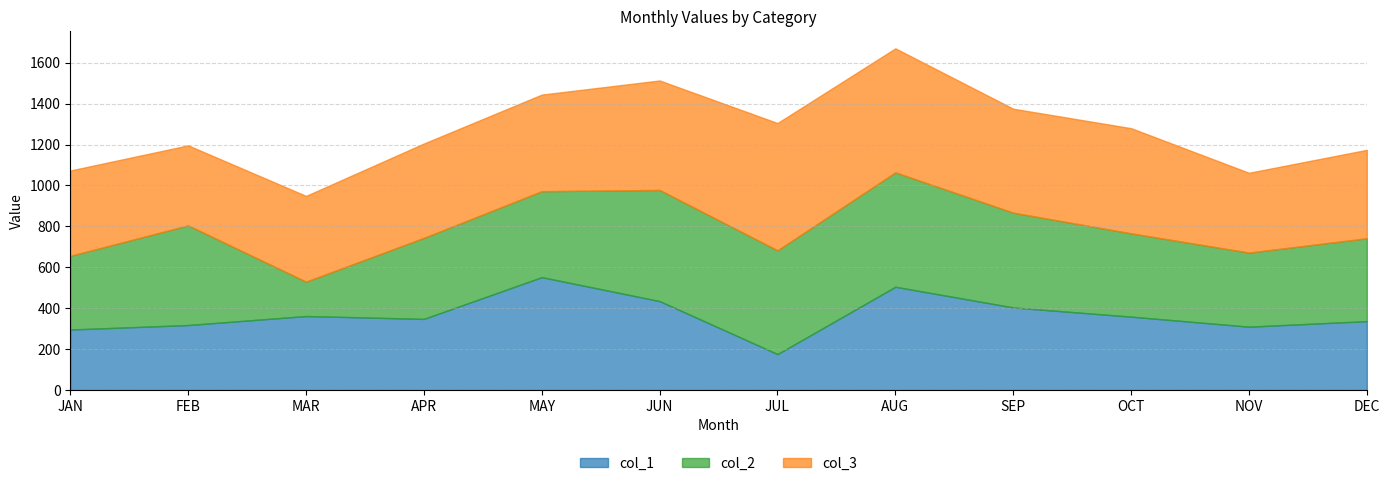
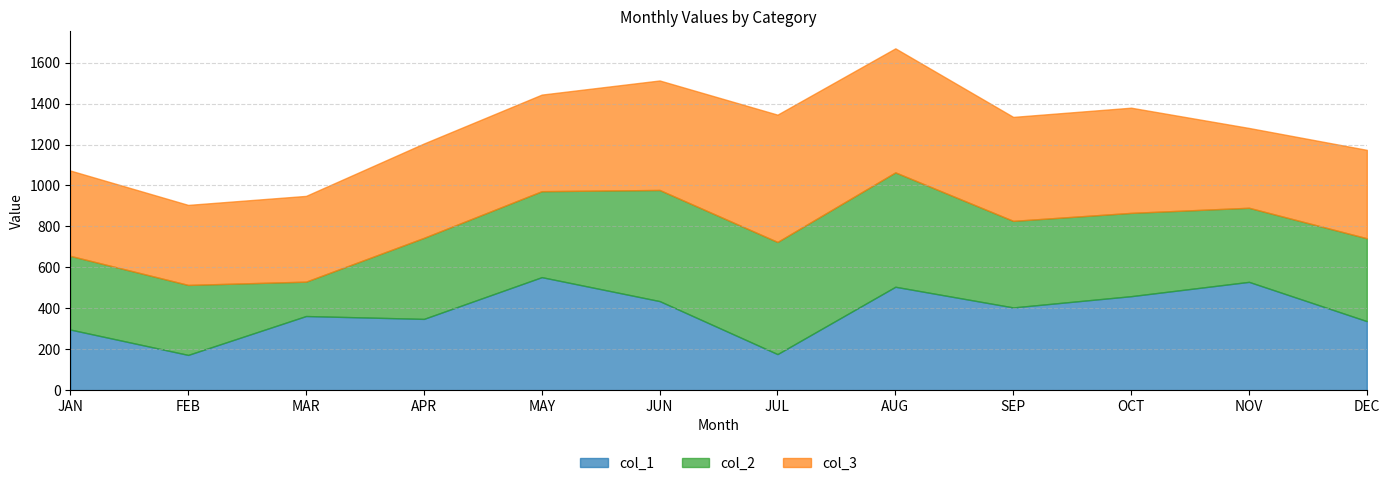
col_1, FEB: 320 -> 170
col_2, FEB: 490 -> 340
col_2, JUL: 510 -> 550
col_2, SEP: 460 -> 420
col_1, OCT: 360 -> 460
col_1, NOV: 310 -> 530
